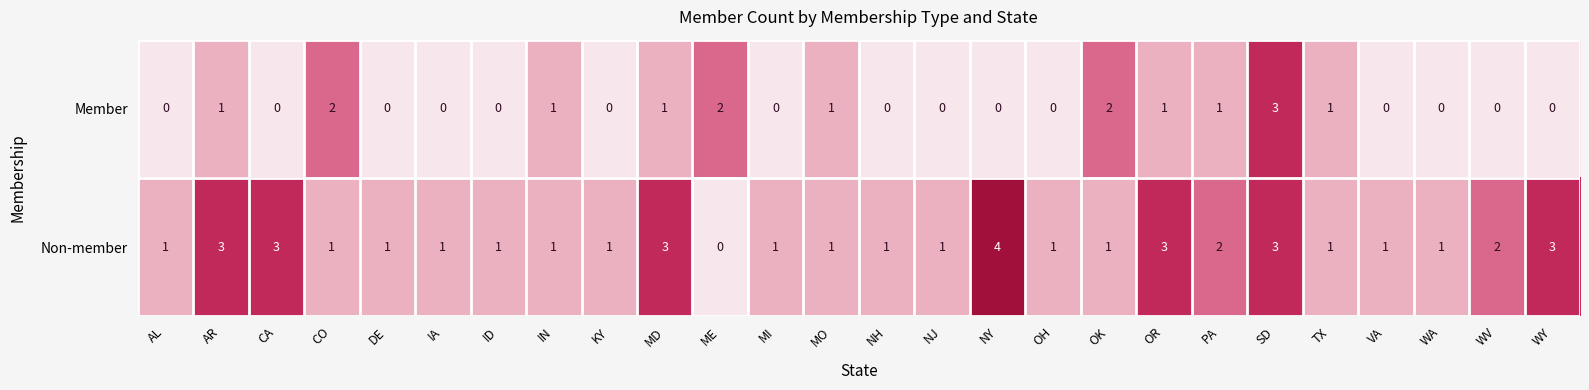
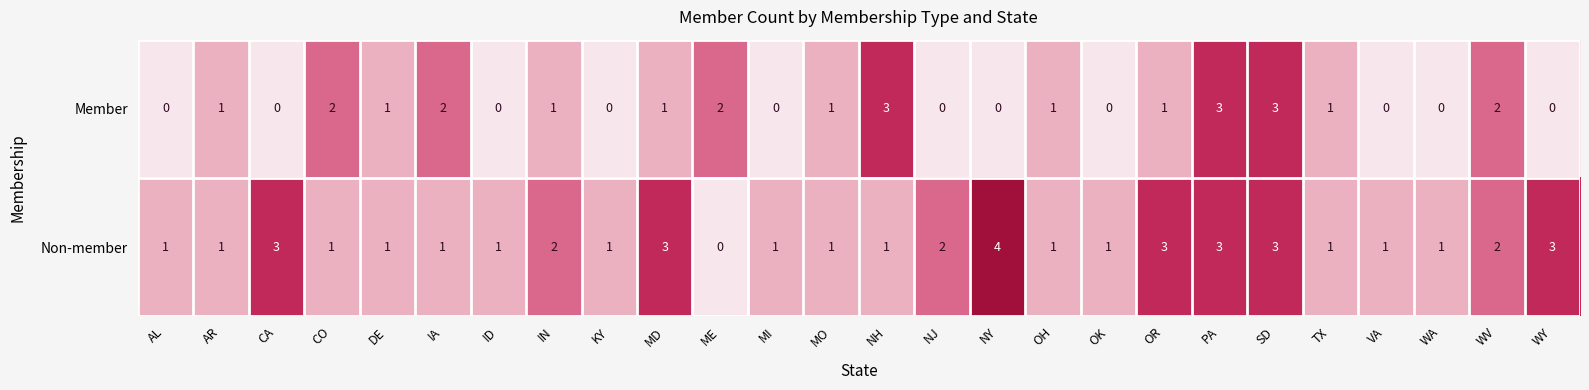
Member, DE: 0 -> 1
Member, IA: 0 -> 2
Member, NH: 0 -> 3
Member, OH: 0 -> 1
Member, OK: 2 -> 0
Member, PA: 1 -> 3
Member, WV: 0 -> 2
Non-member, AR: 3 -> 1
Non-member, IN: 1 -> 2
Non-member, NJ: 1 -> 2
Non-member, PA: 2 -> 3
